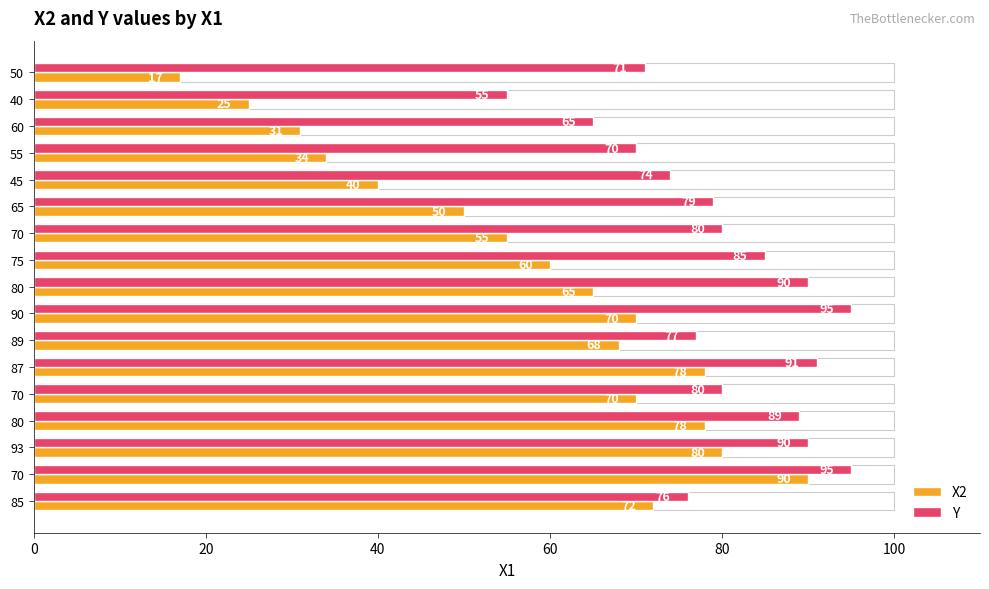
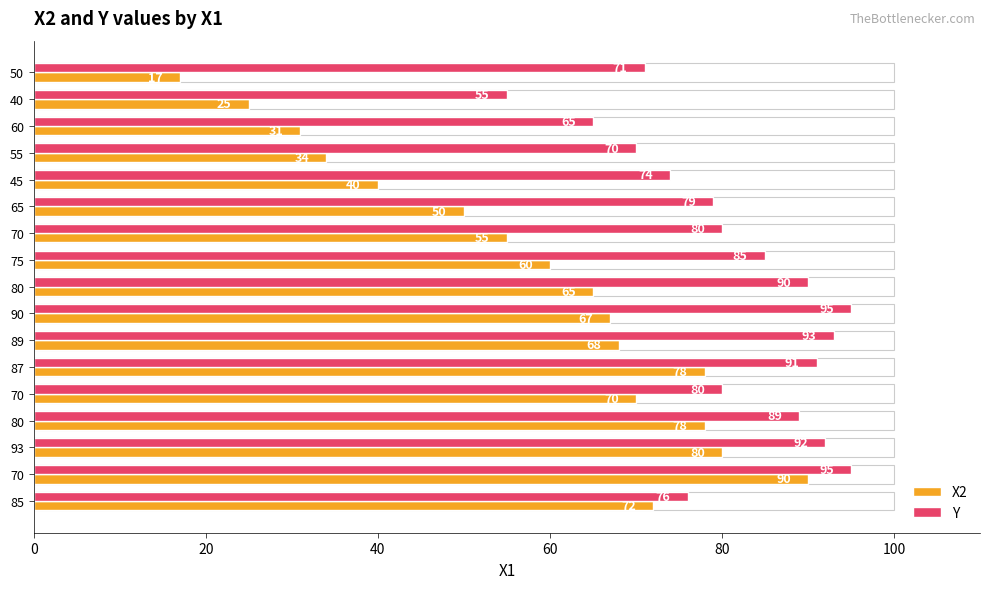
X2, 90: 70 -> 67
Y, 89: 77 -> 93
Y, 93: 90 -> 92
